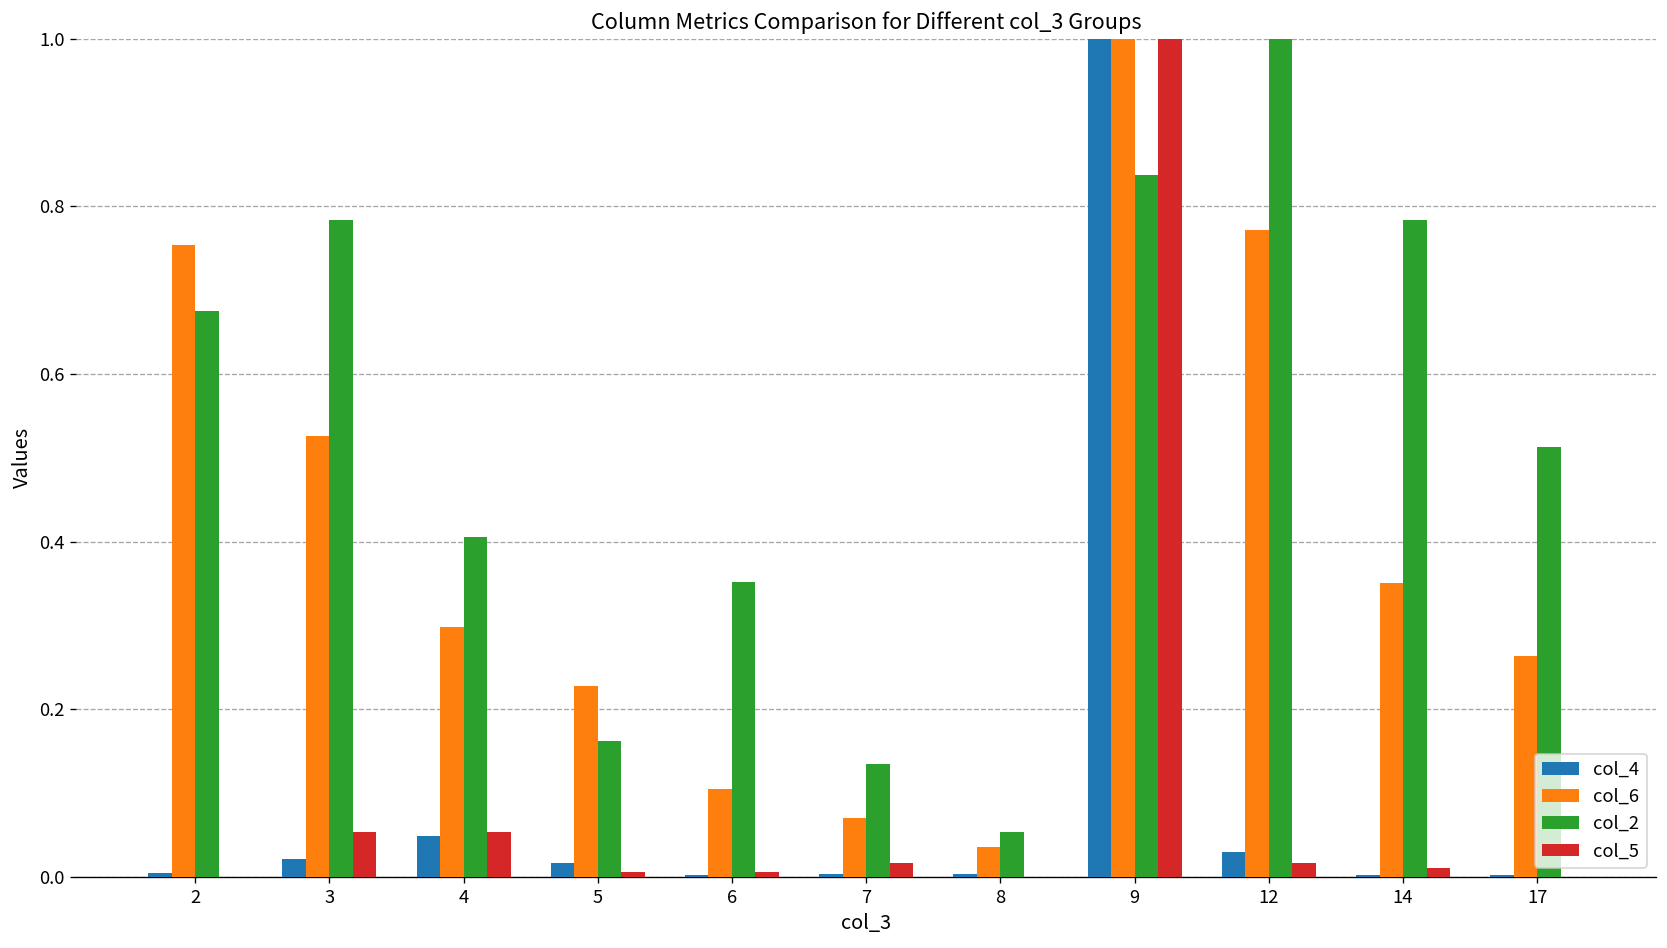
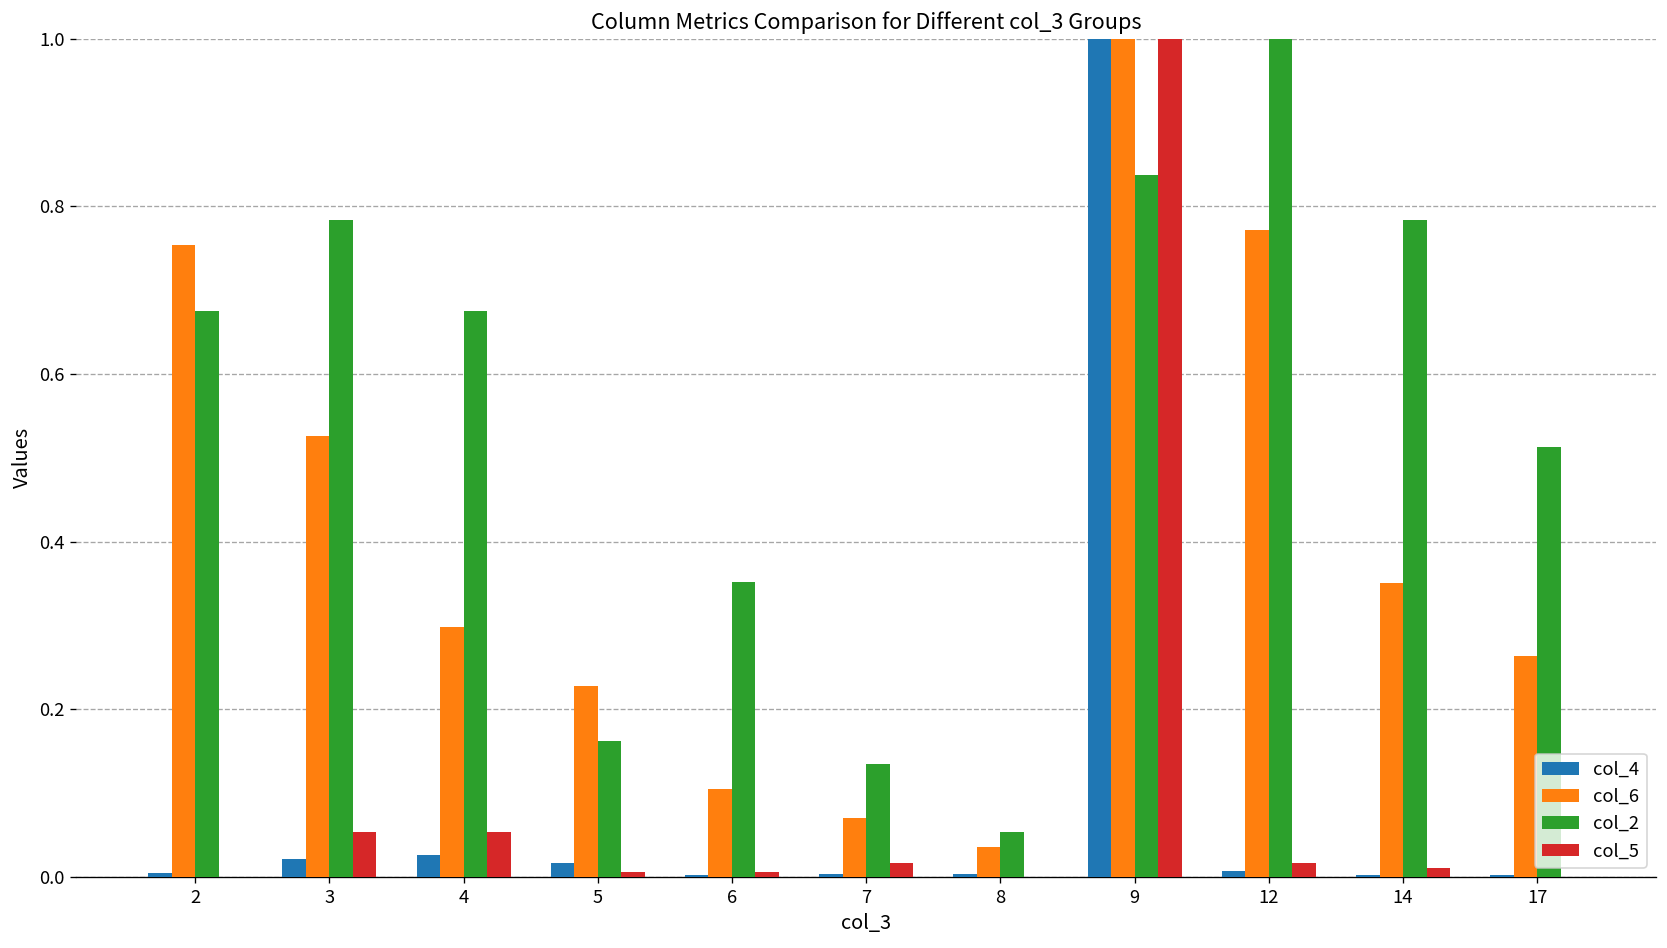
col_4, 4: 0.05 -> 0.03
col_2, 4: 0.41 -> 0.68
col_4, 12: 0.03 -> 0.01
